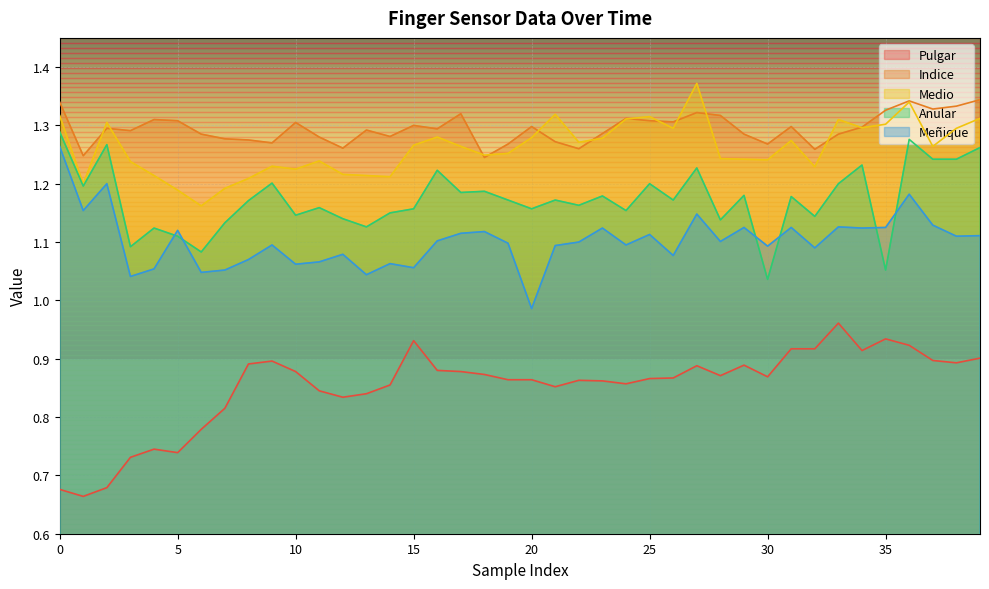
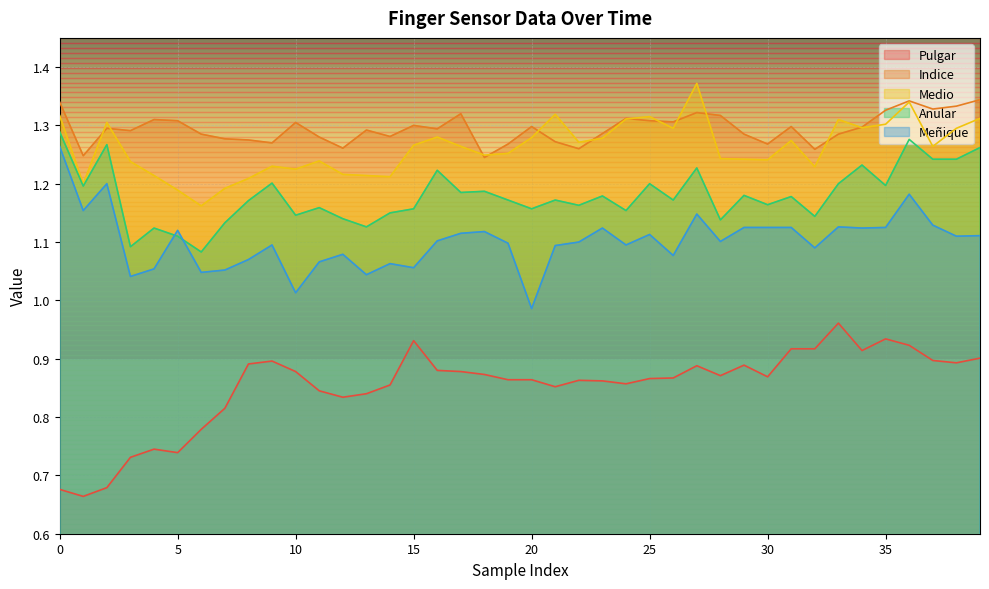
Meñique, 10: 1.06 -> 1.01
Anular, 30: 1.04 -> 1.16
Meñique, 30: 1.09 -> 1.13
Anular, 35: 1.05 -> 1.20
